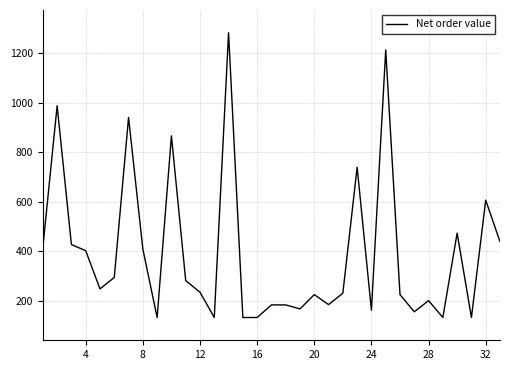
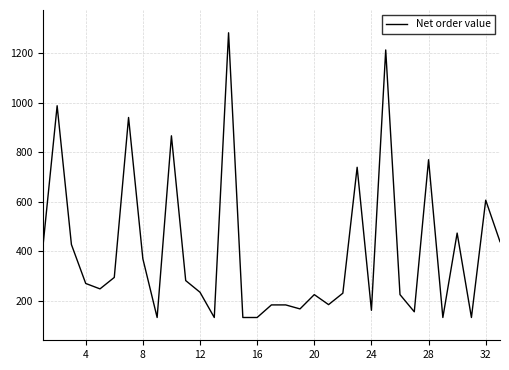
4: 400 -> 270
8: 410 -> 370
28: 200 -> 770
